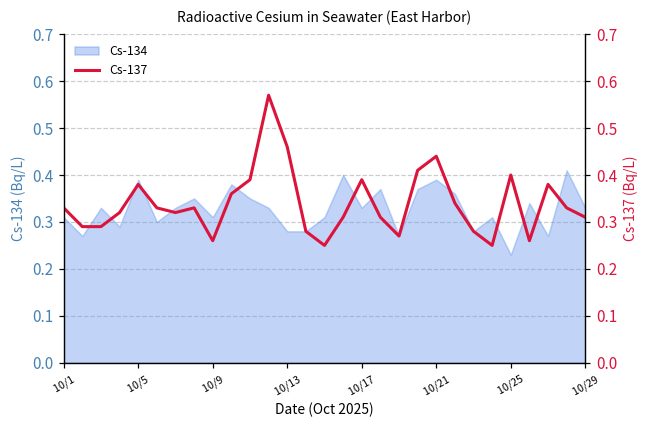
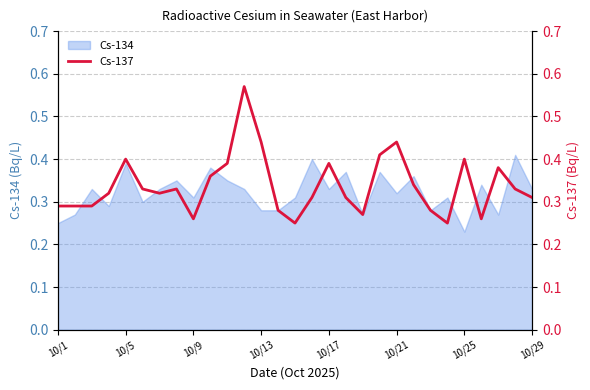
Cs-134, 10/1: 0.31 -> 0.25
Cs-134, 10/21: 0.39 -> 0.32
Cs-137, 10/1: 0.33 -> 0.29
Cs-137, 10/5: 0.38 -> 0.40
Cs-137, 10/13: 0.46 -> 0.44
